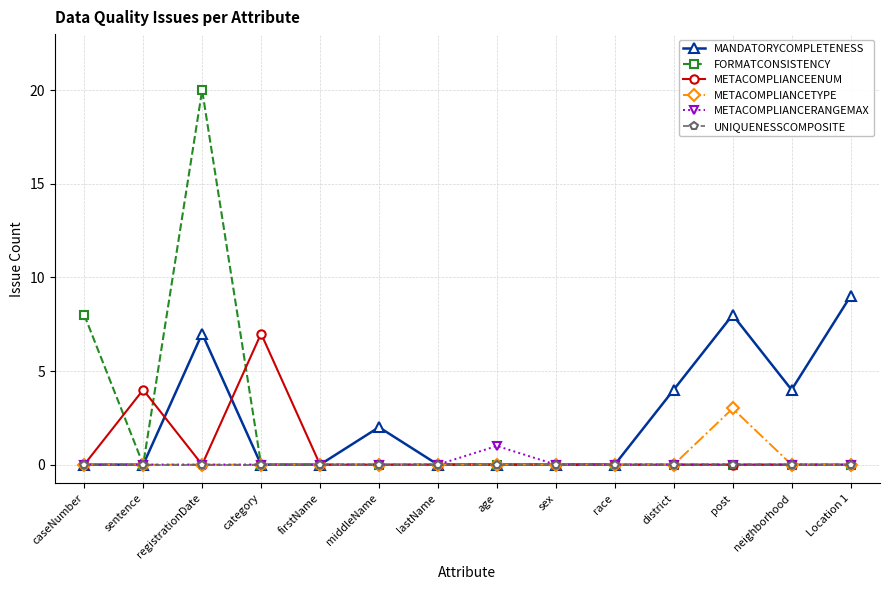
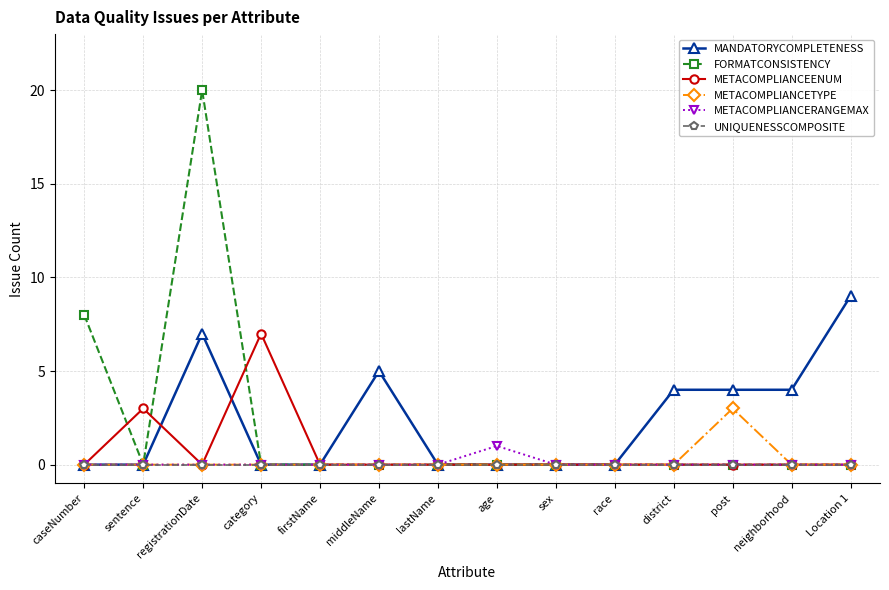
METACOMPLIANCEENUM, sentence: 4 -> 3
MANDATORYCOMPLETENESS, middleName: 2 -> 5
MANDATORYCOMPLETENESS, post: 8 -> 4
